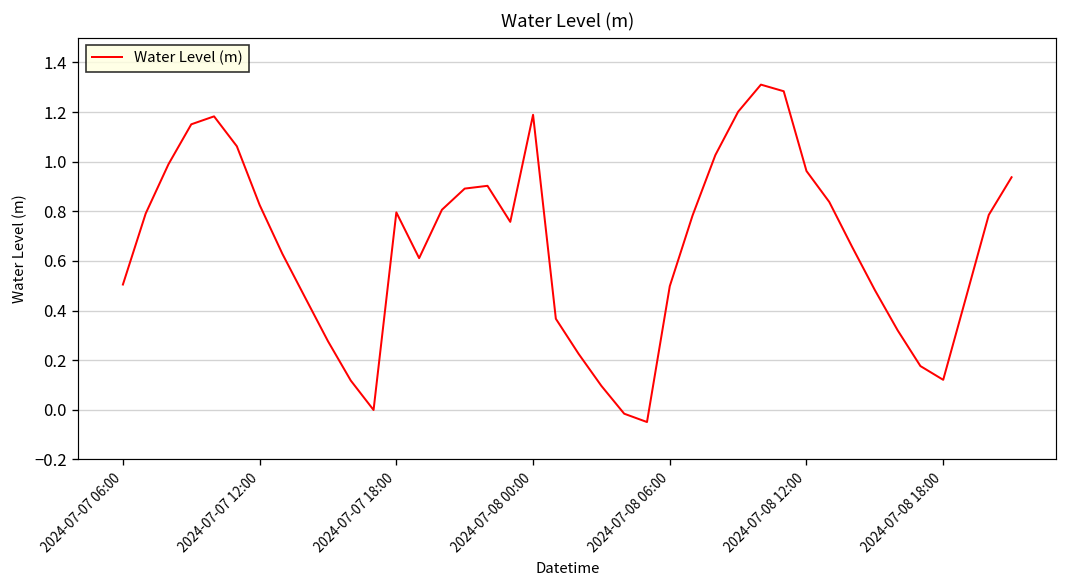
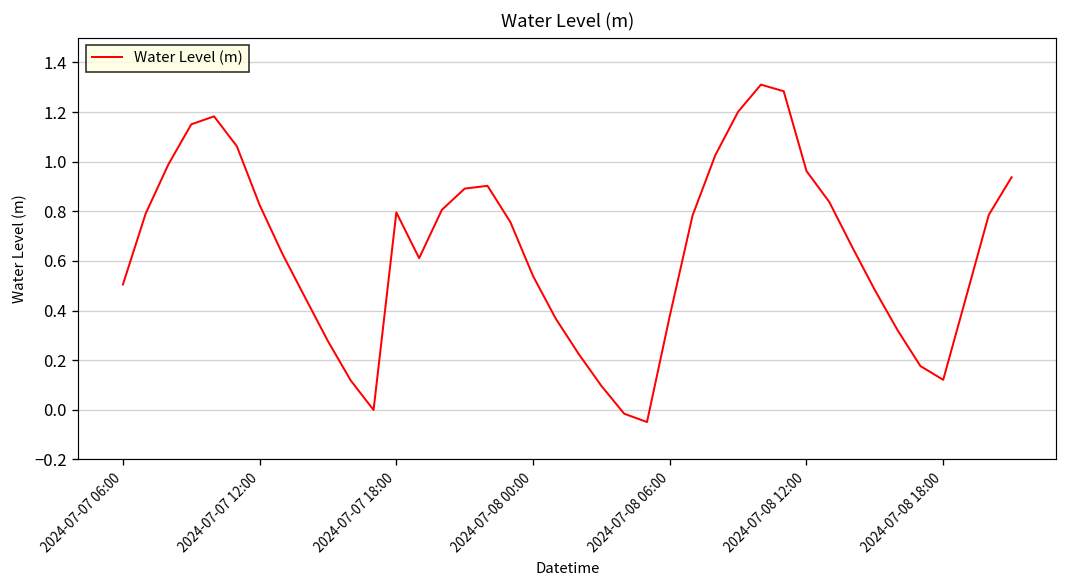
2024-07-08 00:00: 1.19 -> 0.54
2024-07-08 06:00: 0.50 -> 0.38
